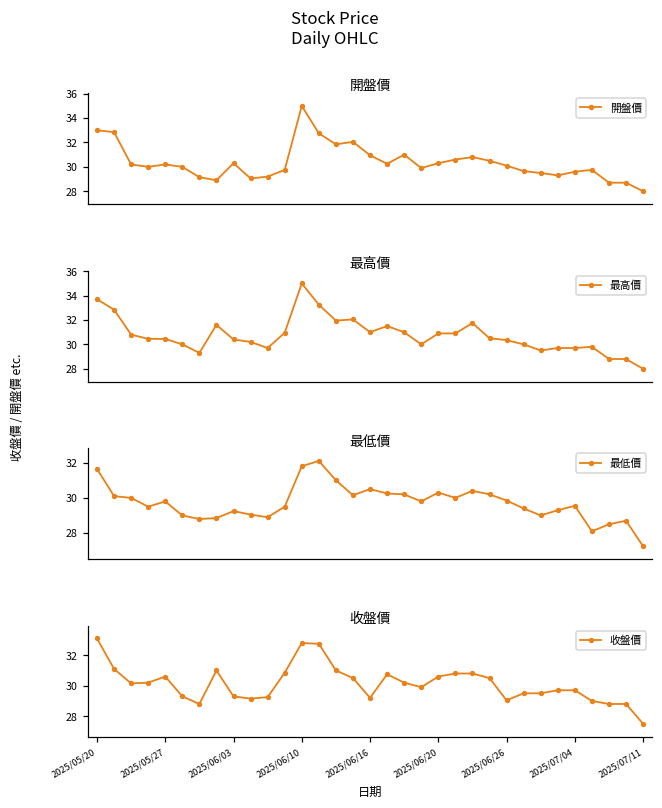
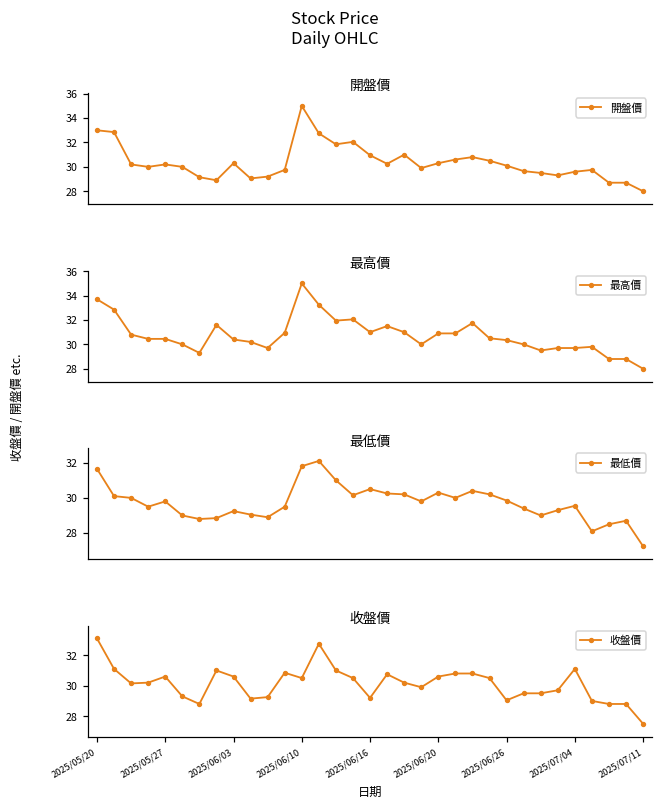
收盤價, 2025/06/03: 29.3 -> 30.6
收盤價, 2025/06/10: 32.8 -> 30.5
收盤價, 2025/07/04: 29.7 -> 31.1
